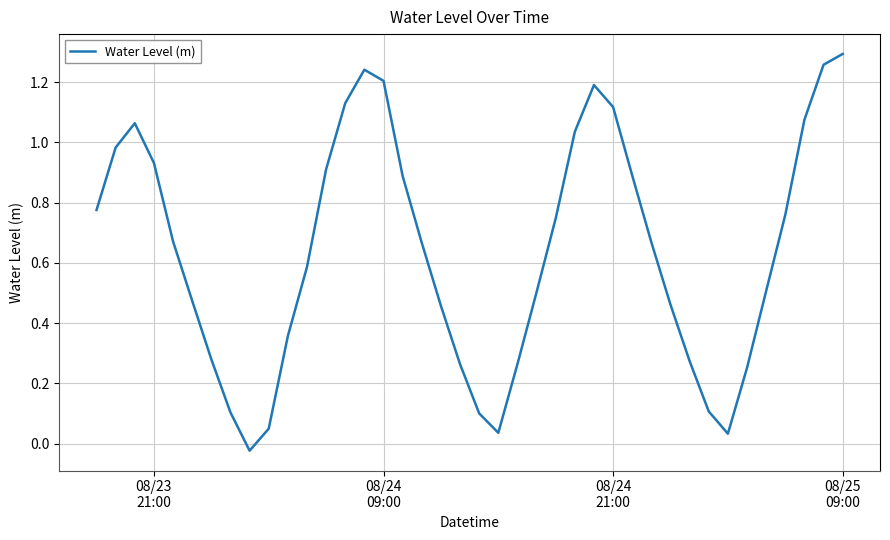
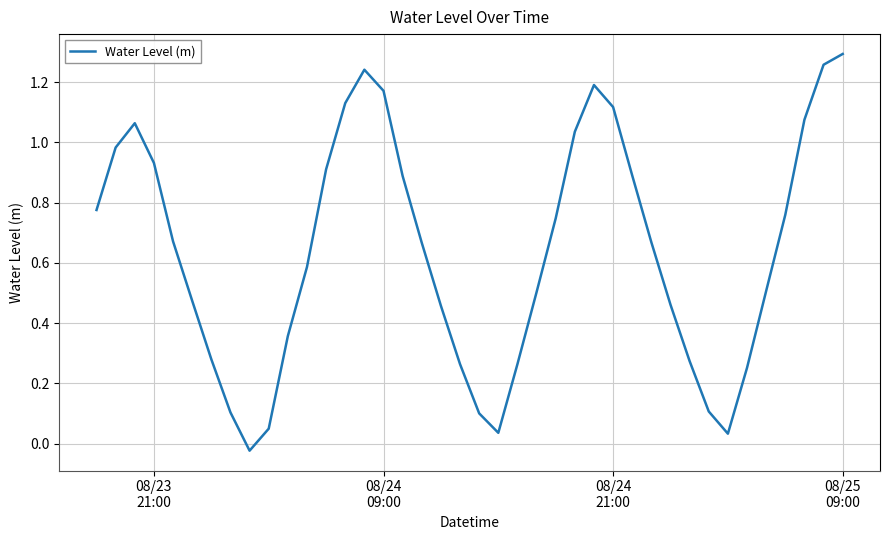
08/24 09:00: 1.20 -> 1.17
